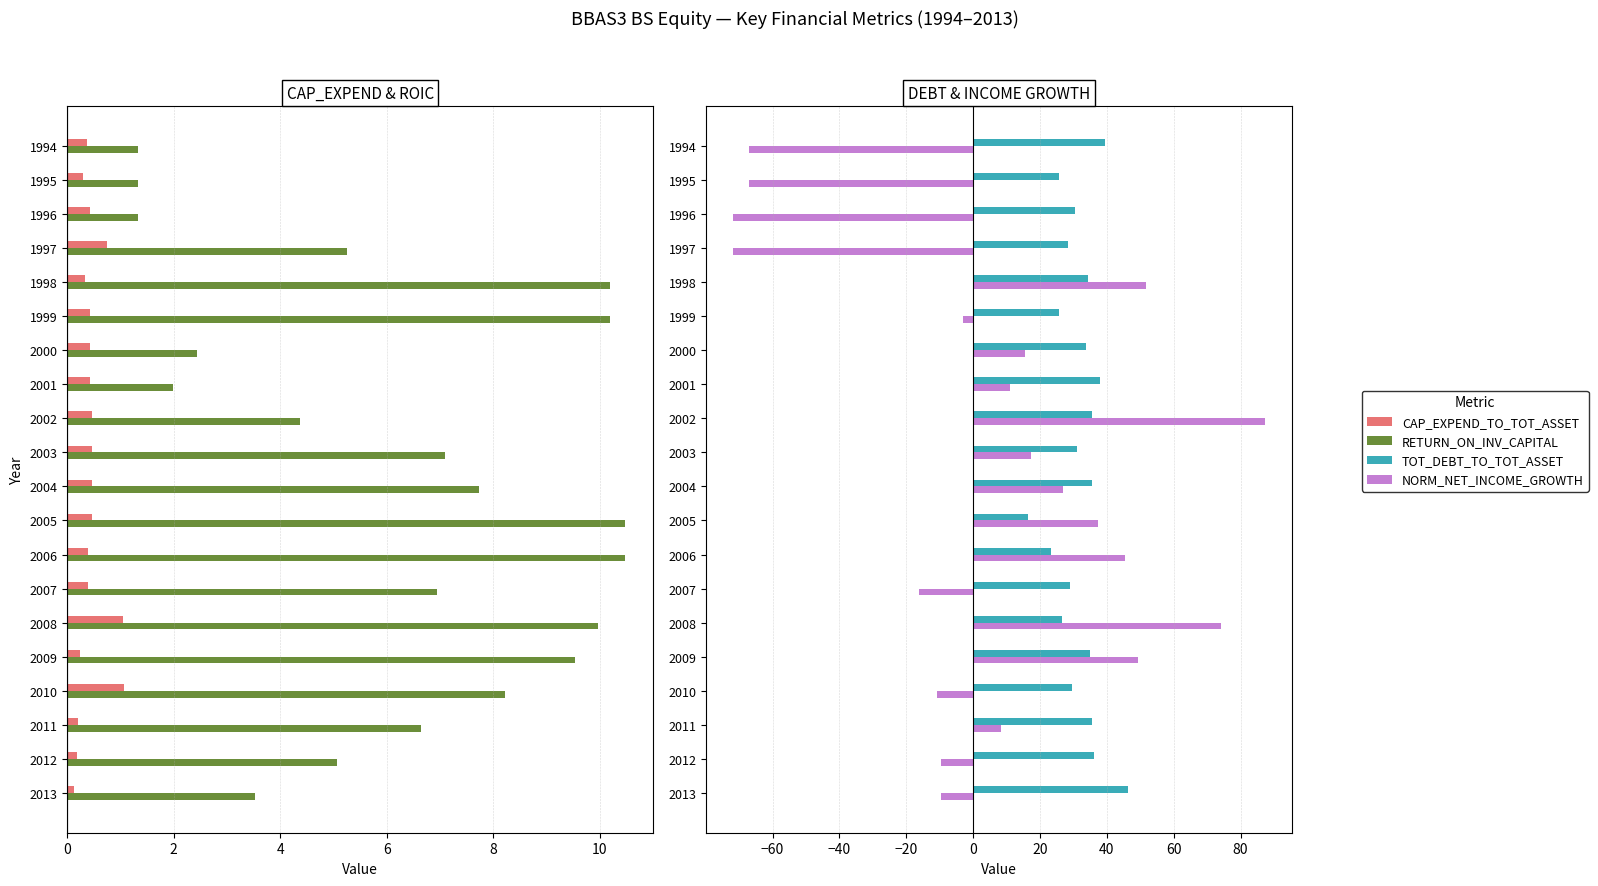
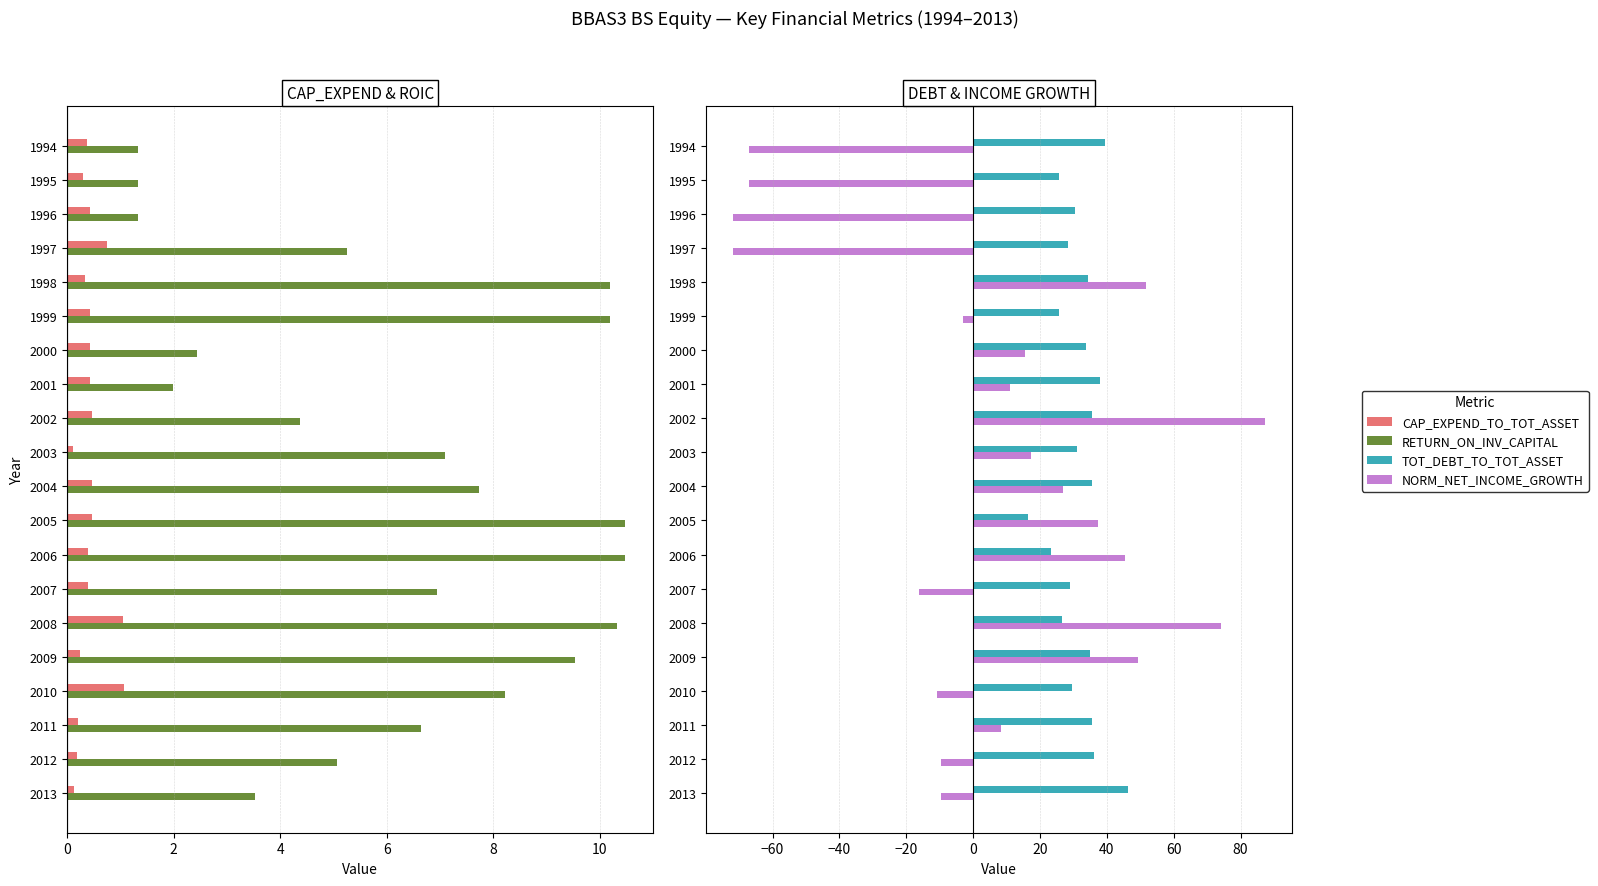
CAP_EXPEND & ROIC, CAP_EXPEND_TO_TOT_ASSET, 2003: 0.5 -> 0.1
CAP_EXPEND & ROIC, RETURN_ON_INV_CAPITAL, 2008: 10.0 -> 10.3
